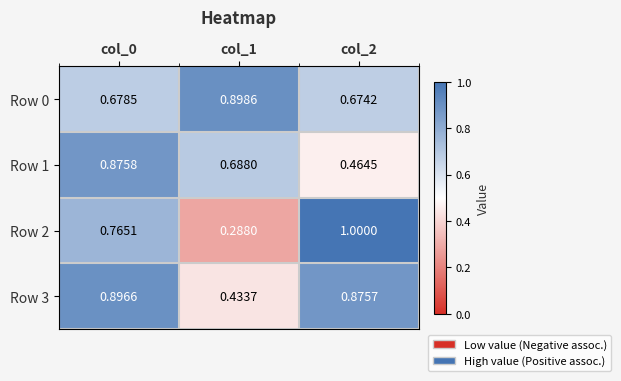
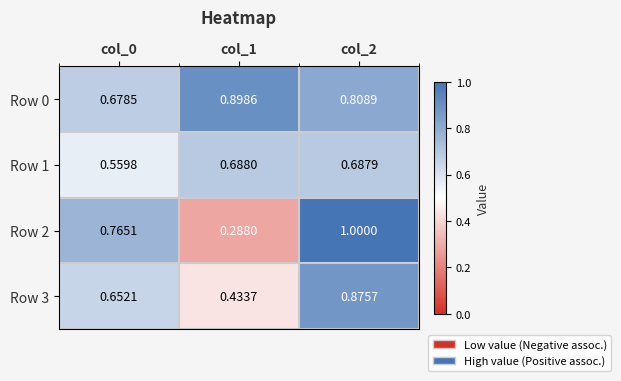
Row 0, col_2: 0.6742 -> 0.8089
Row 1, col_0: 0.8758 -> 0.5598
Row 1, col_2: 0.4645 -> 0.6879
Row 3, col_0: 0.8966 -> 0.6521
